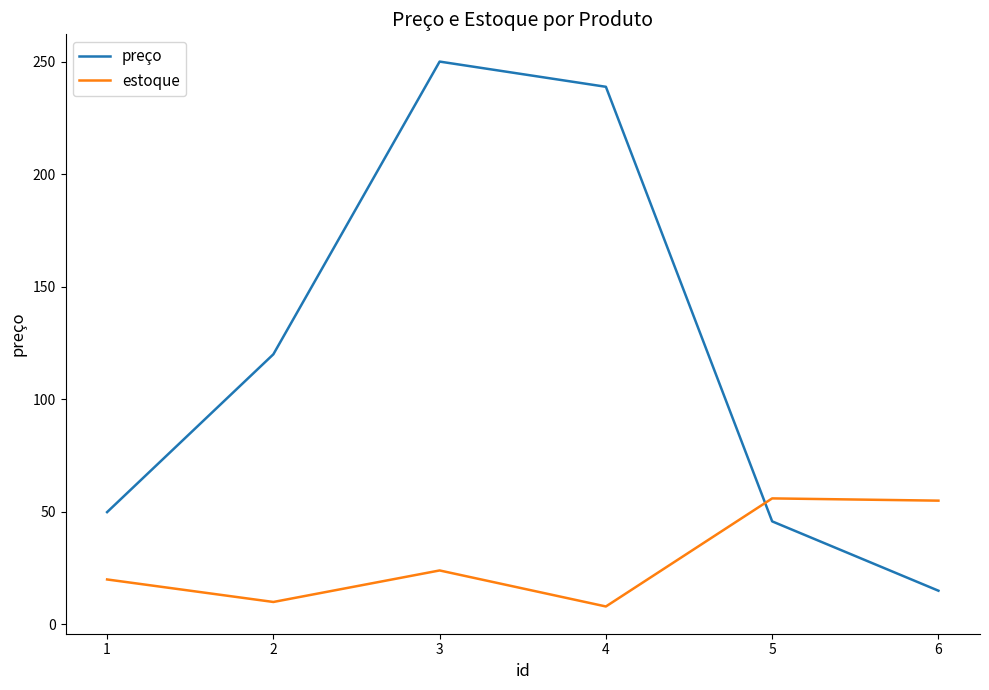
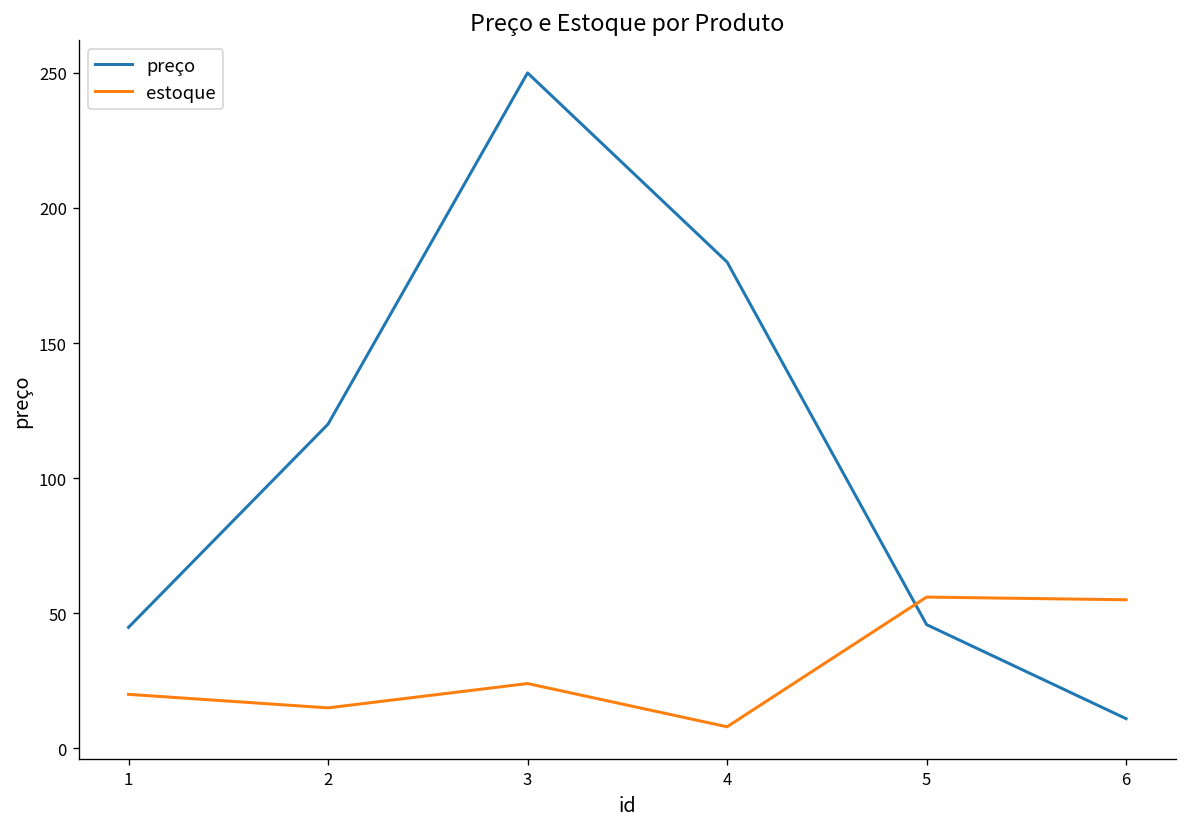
preço, 1: 50 -> 45
estoque, 2: 10 -> 15
preço, 4: 239 -> 180
preço, 6: 15 -> 11
